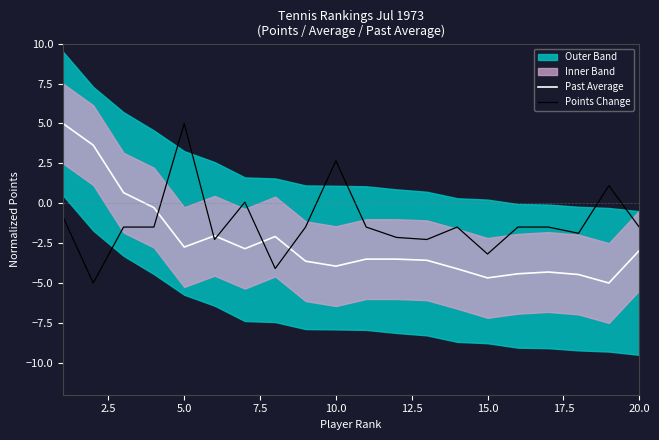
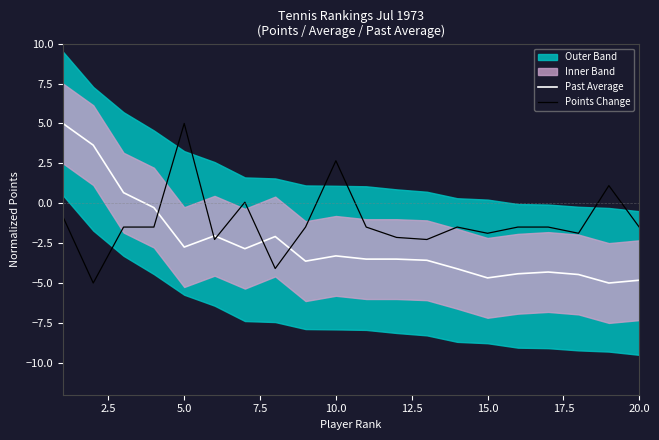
Past Average, 10.0: -3.9 -> -3.3
Points Change, 15.0: -3.2 -> -1.9
Past Average, 20.0: -3.0 -> -4.8
